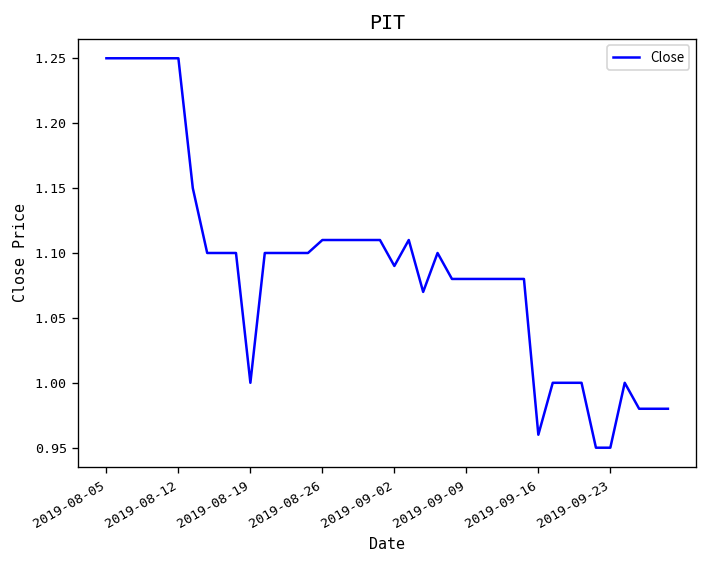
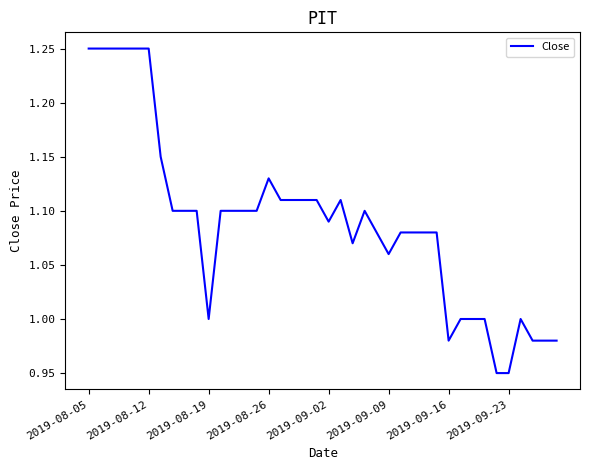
2019-08-26: 1.11 -> 1.13
2019-09-09: 1.08 -> 1.06
2019-09-16: 0.96 -> 0.98
